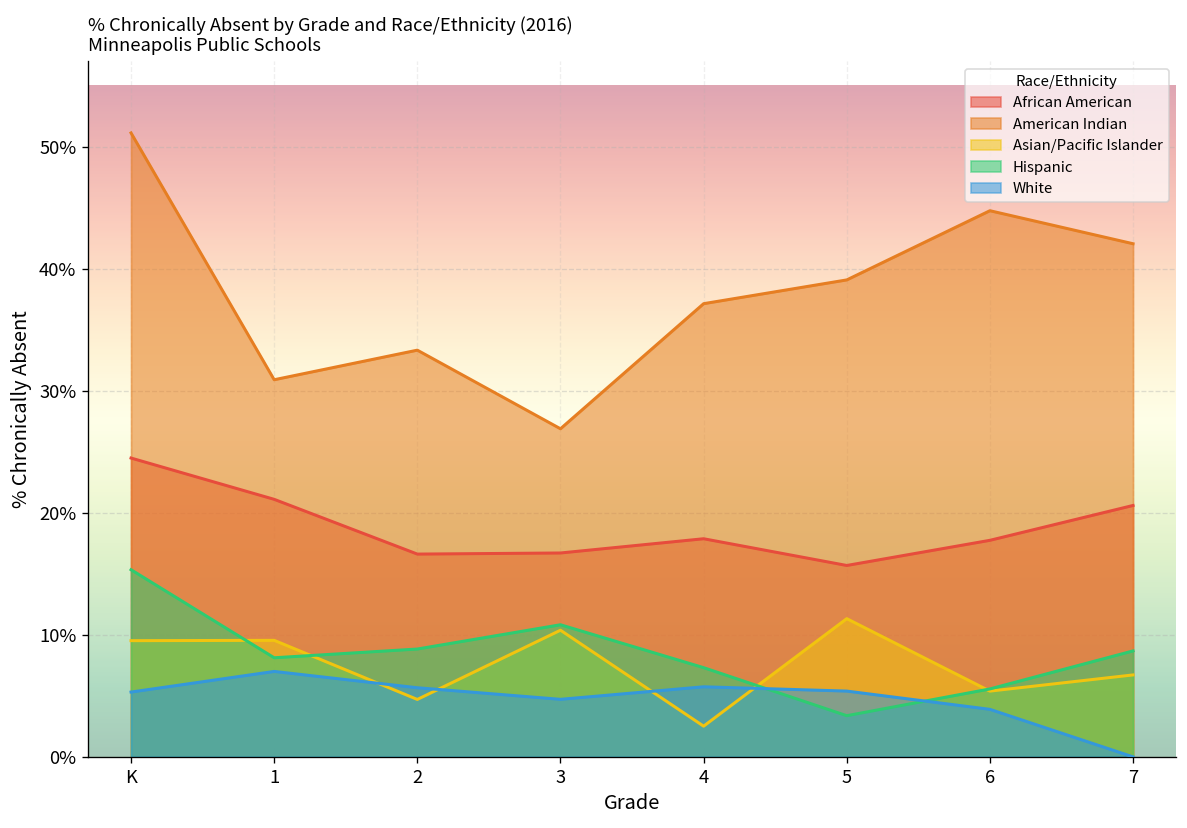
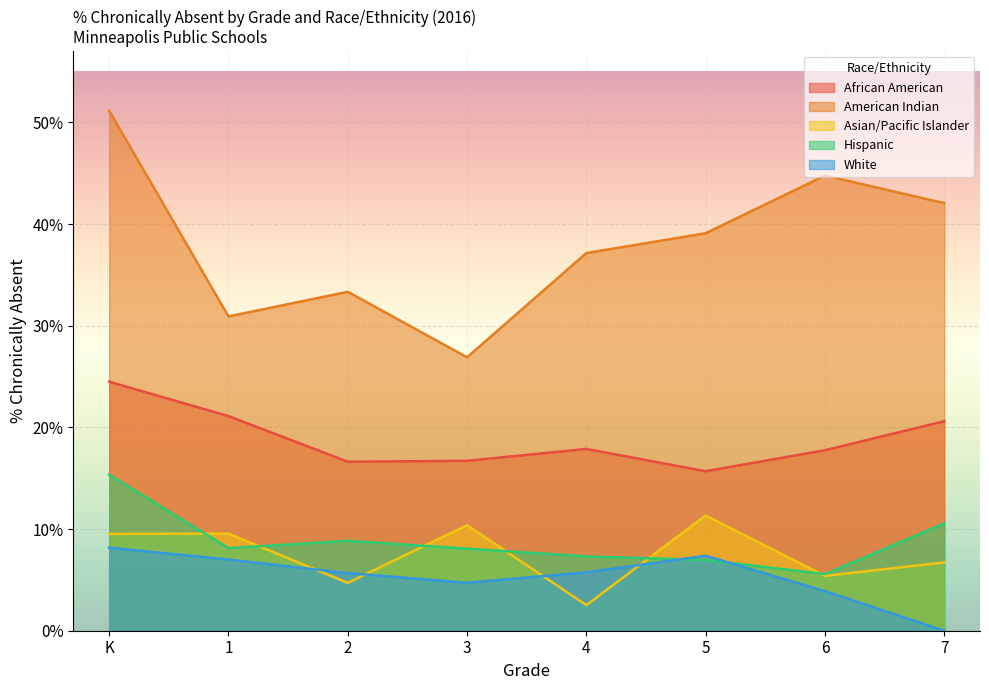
White, K: 5.3% -> 8.2%
Hispanic, 3: 10.8% -> 8.1%
Hispanic, 5: 3.4% -> 7.0%
White, 5: 5.4% -> 7.4%
Hispanic, 7: 8.7% -> 10.6%
